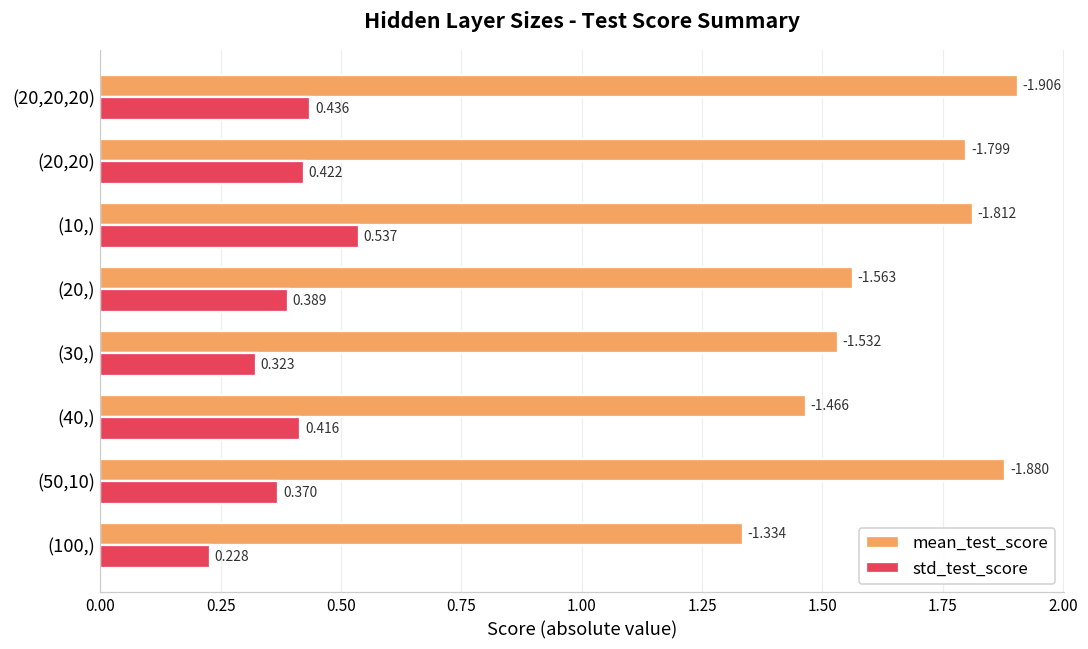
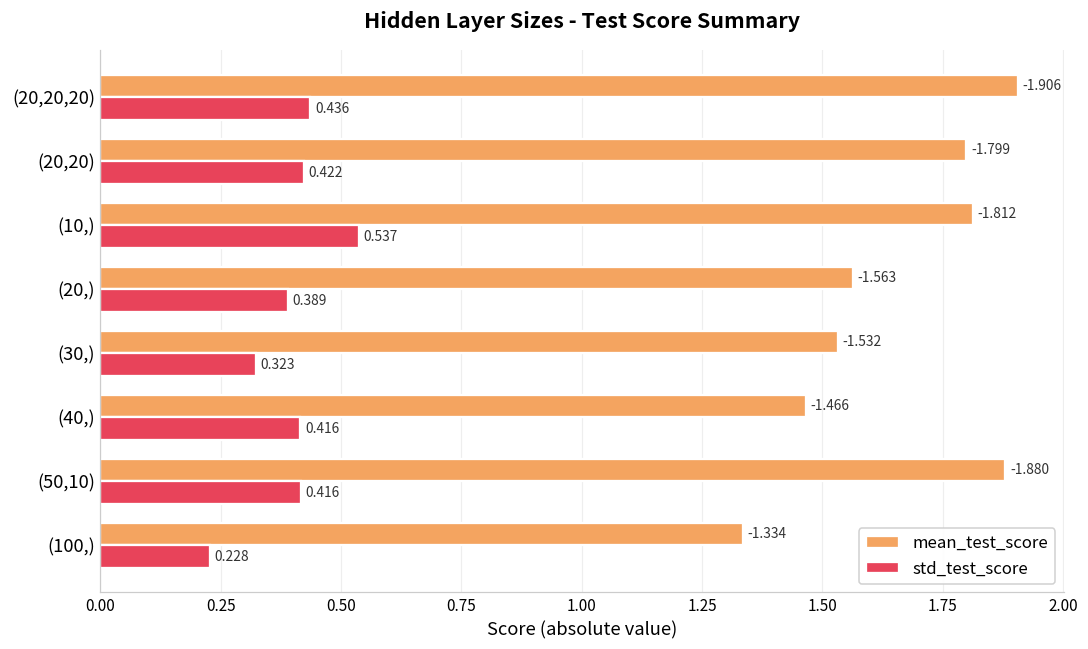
std_test_score, (50,10): 0.370 -> 0.416
